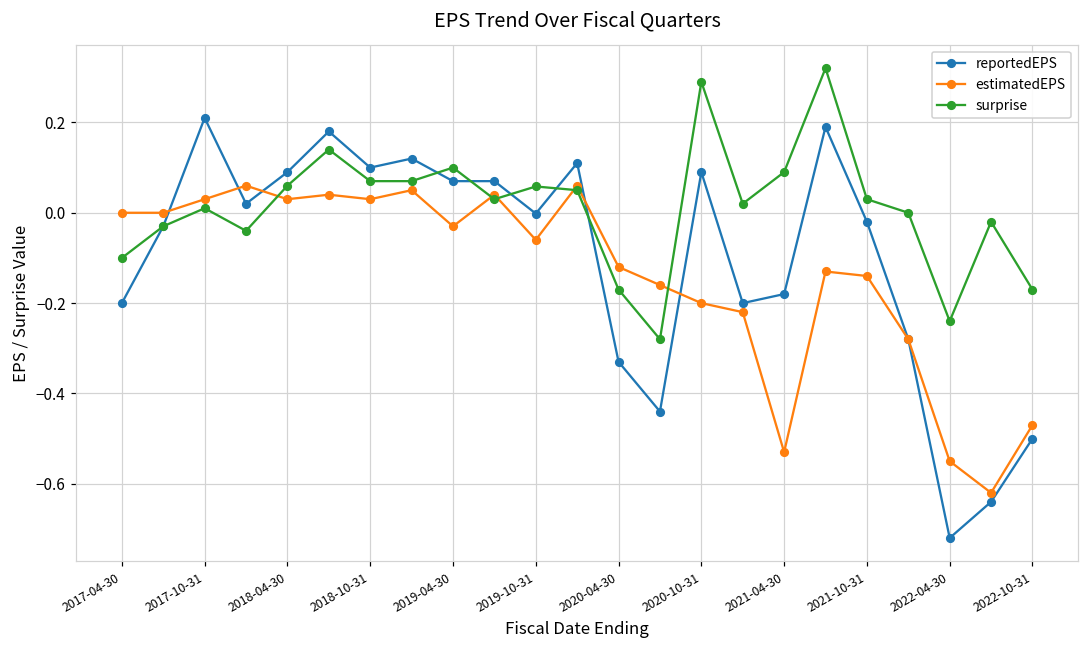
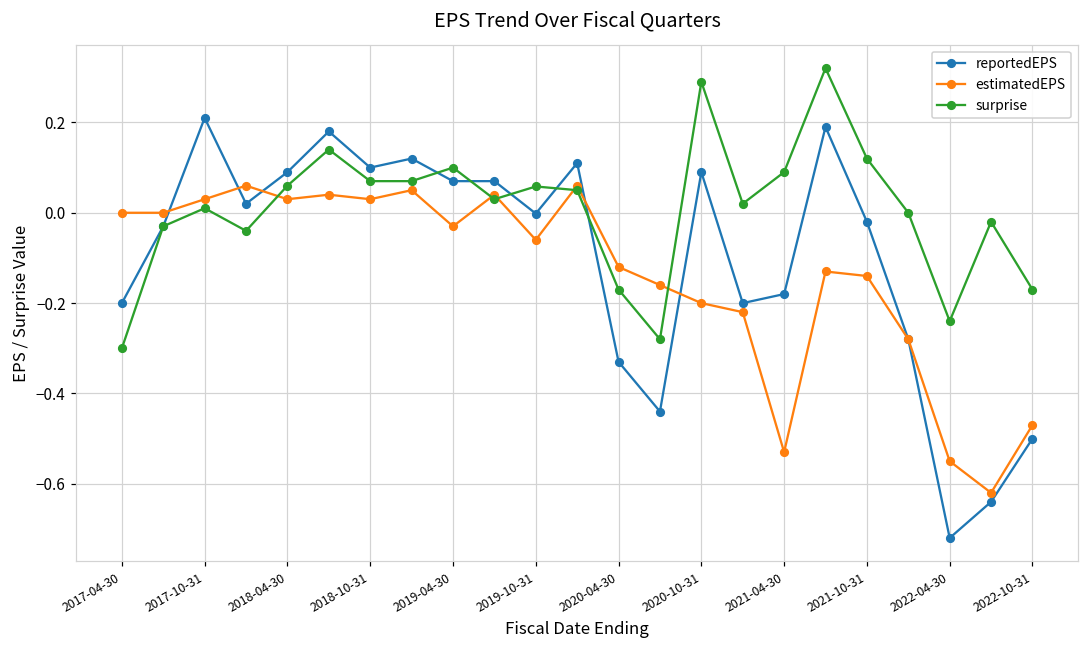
surprise, 2017-04-30: -0.1 -> -0.3
surprise, 2021-10-31: 0.03 -> 0.12
